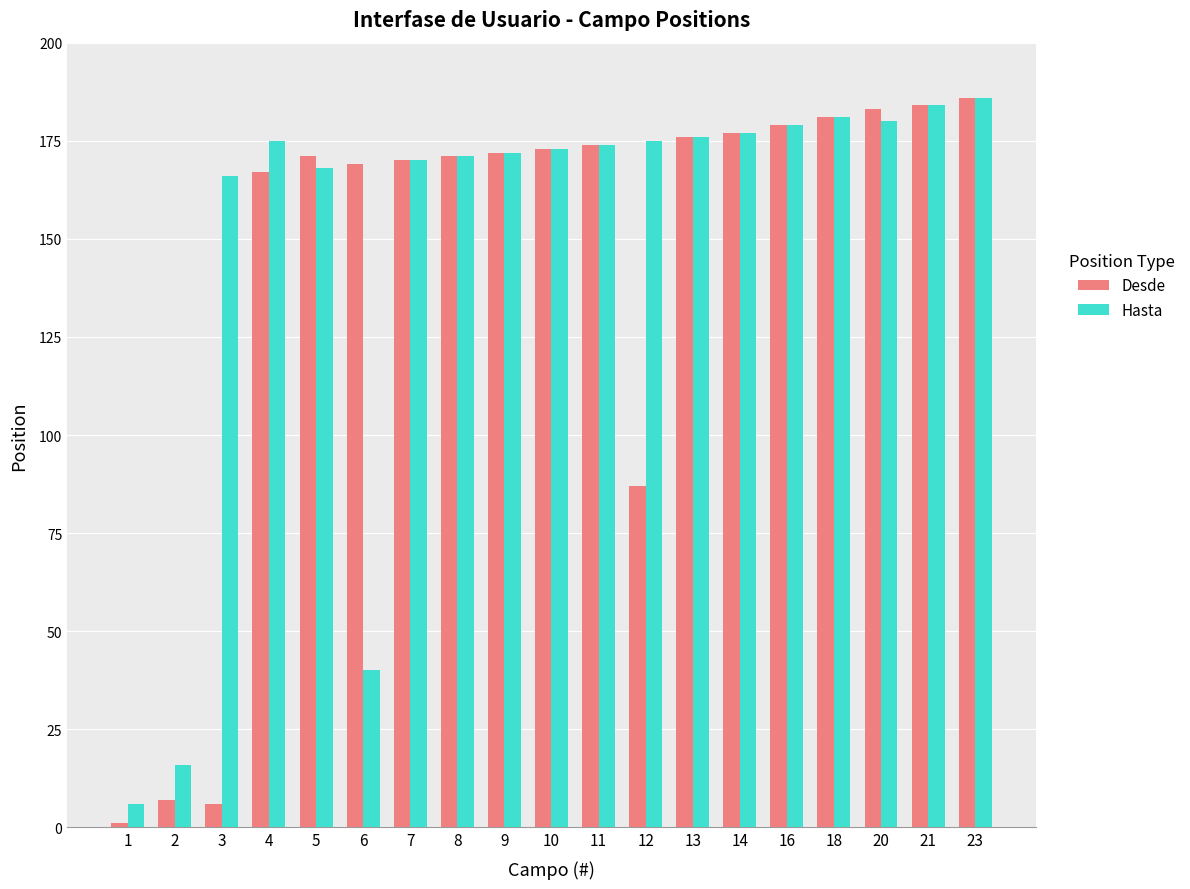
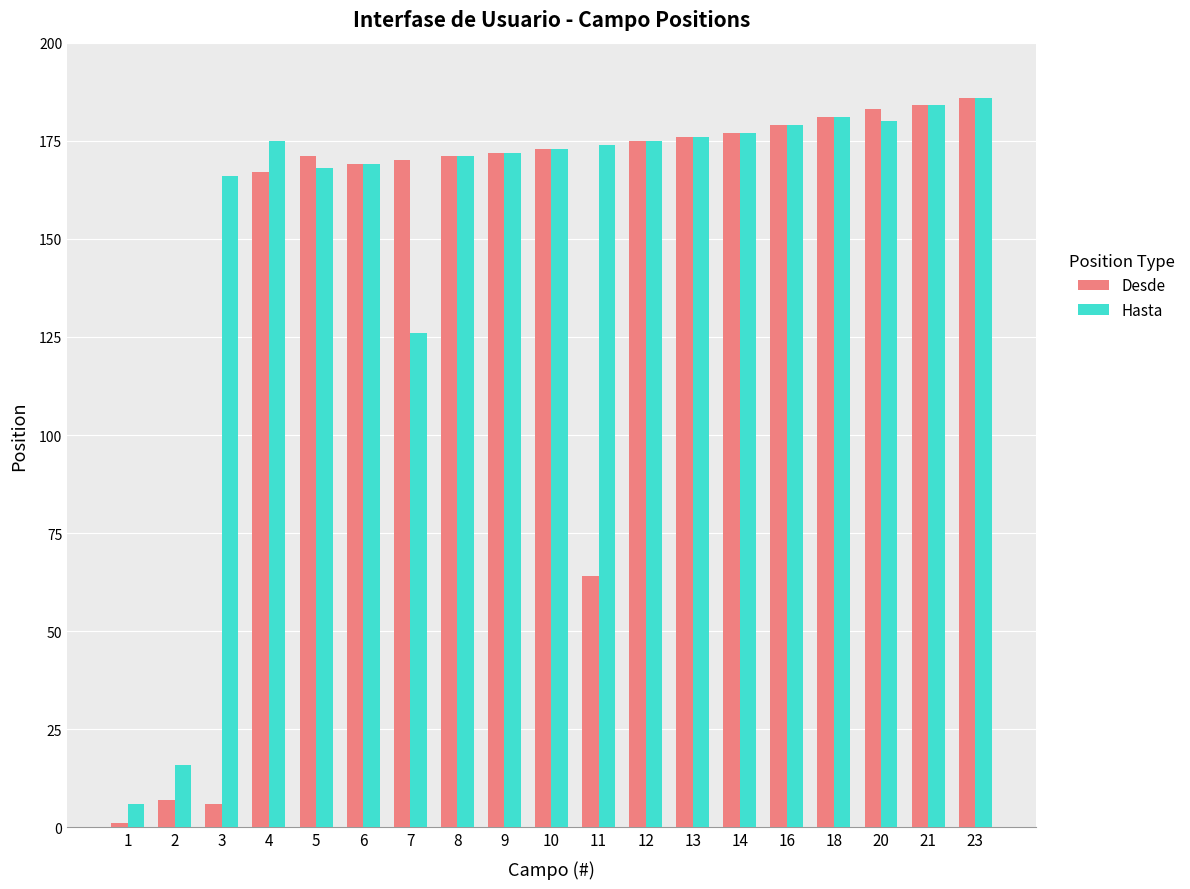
Hasta, 6: 40 -> 169
Hasta, 7: 170 -> 126
Desde, 11: 174 -> 64
Desde, 12: 87 -> 175
